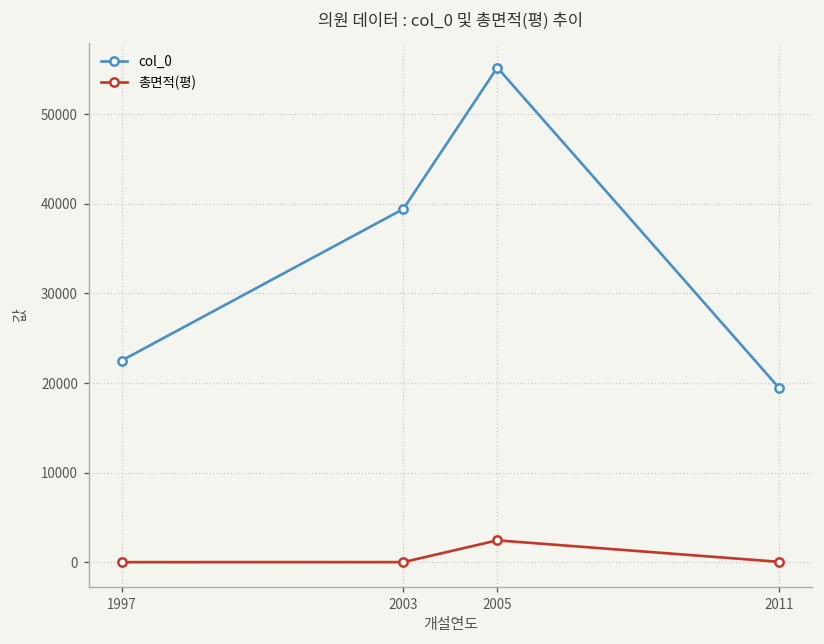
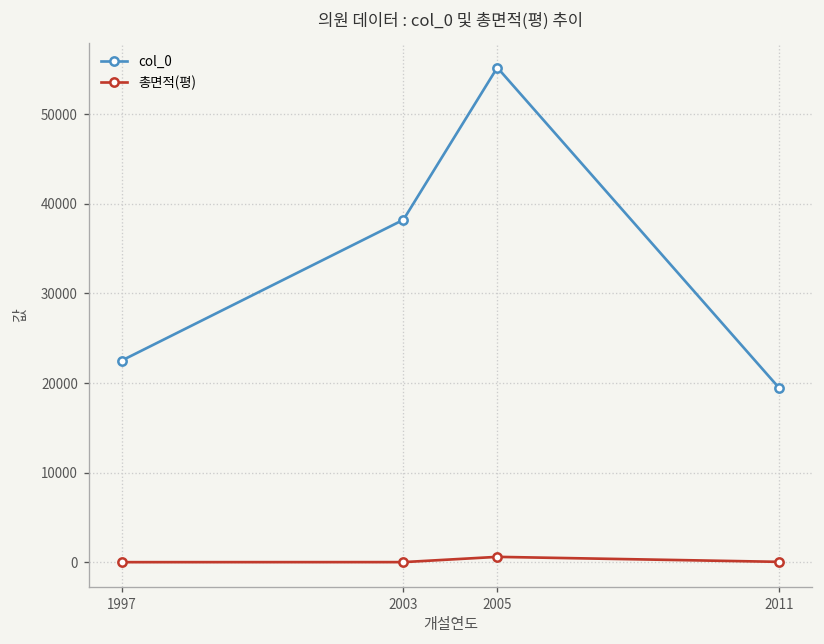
col_0, 2003: 39000 -> 38000
총면적(평), 2005: 2000 -> 1000
